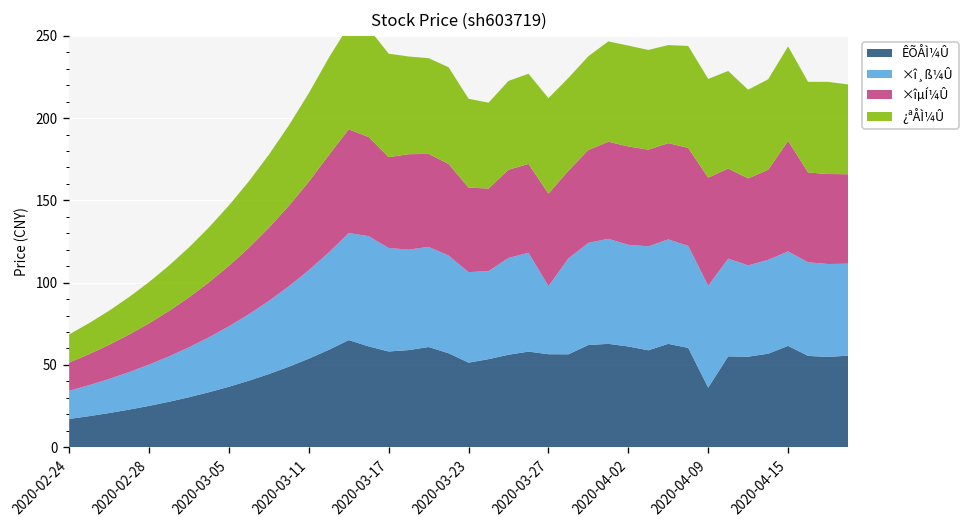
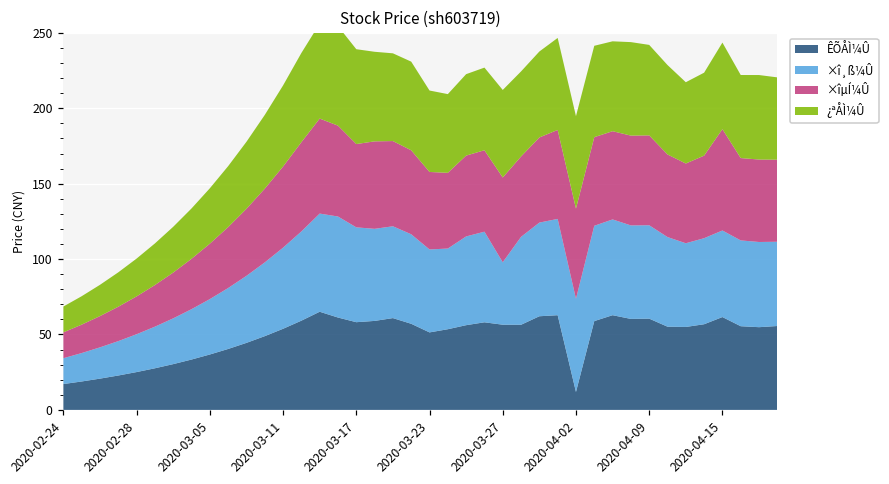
ÊÕÅÌ¼Û, 2020-04-02: 61 -> 12
ÊÕÅÌ¼Û, 2020-04-09: 36 -> 61
×îµÍ¼Û, 2020-04-09: 66 -> 60
